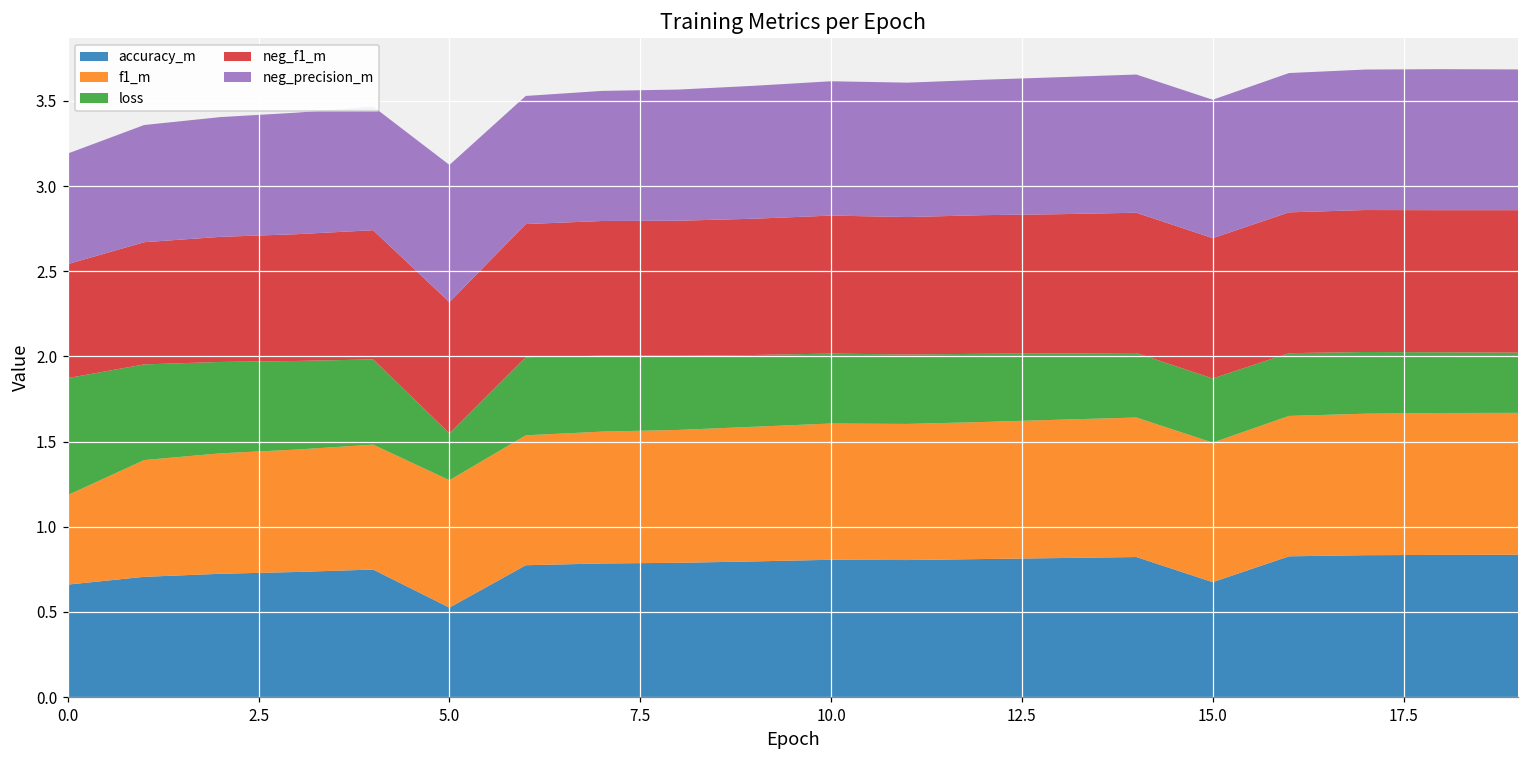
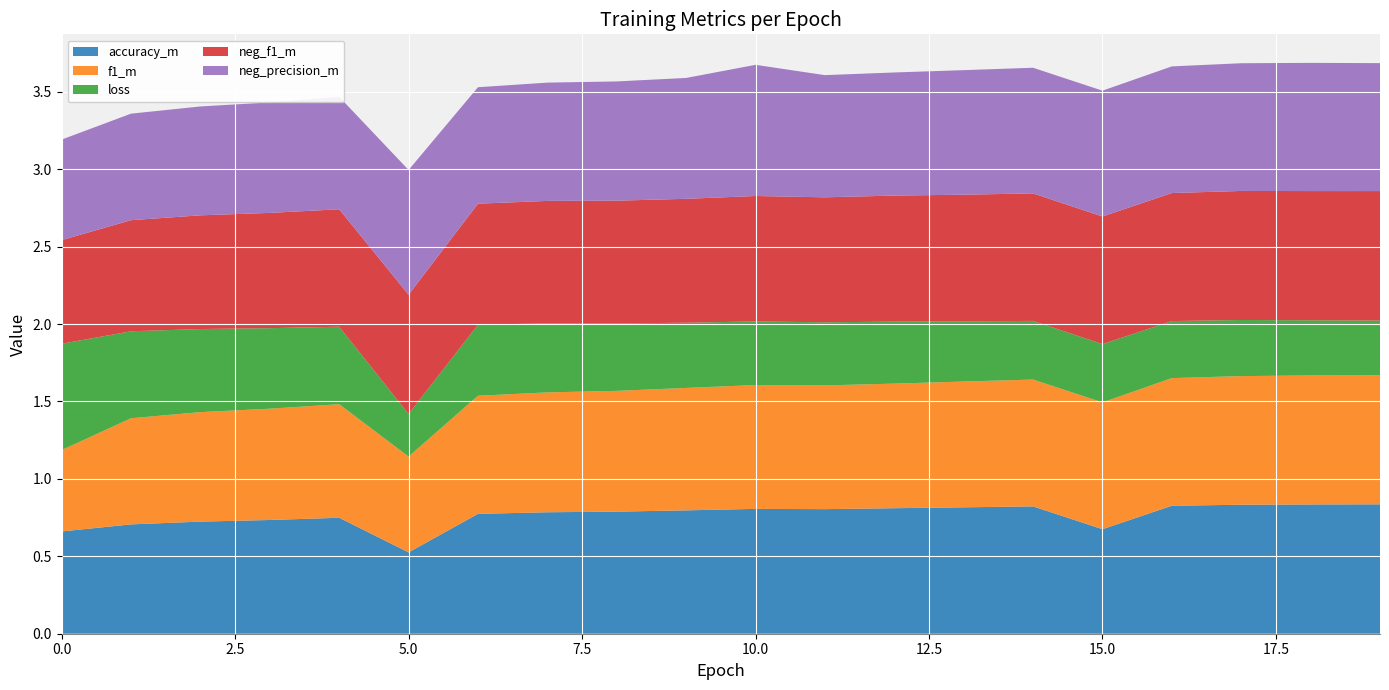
f1_m, 5.0: 0.75 -> 0.62
neg_precision_m, 10.0: 0.79 -> 0.85
